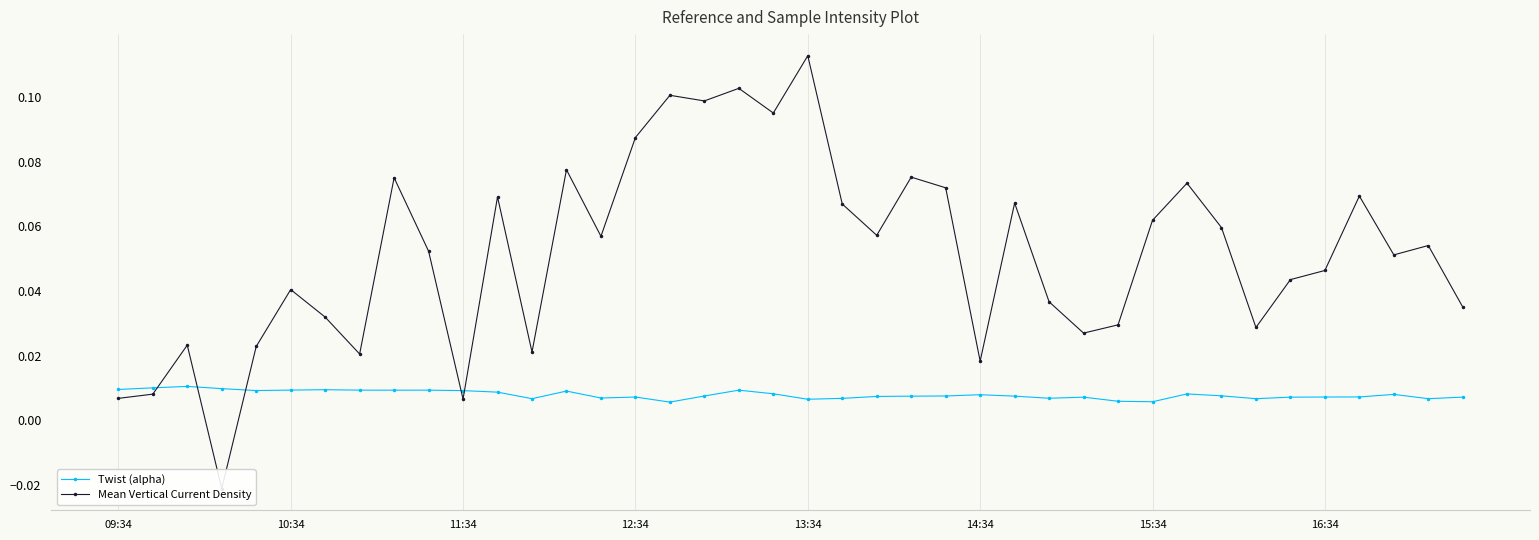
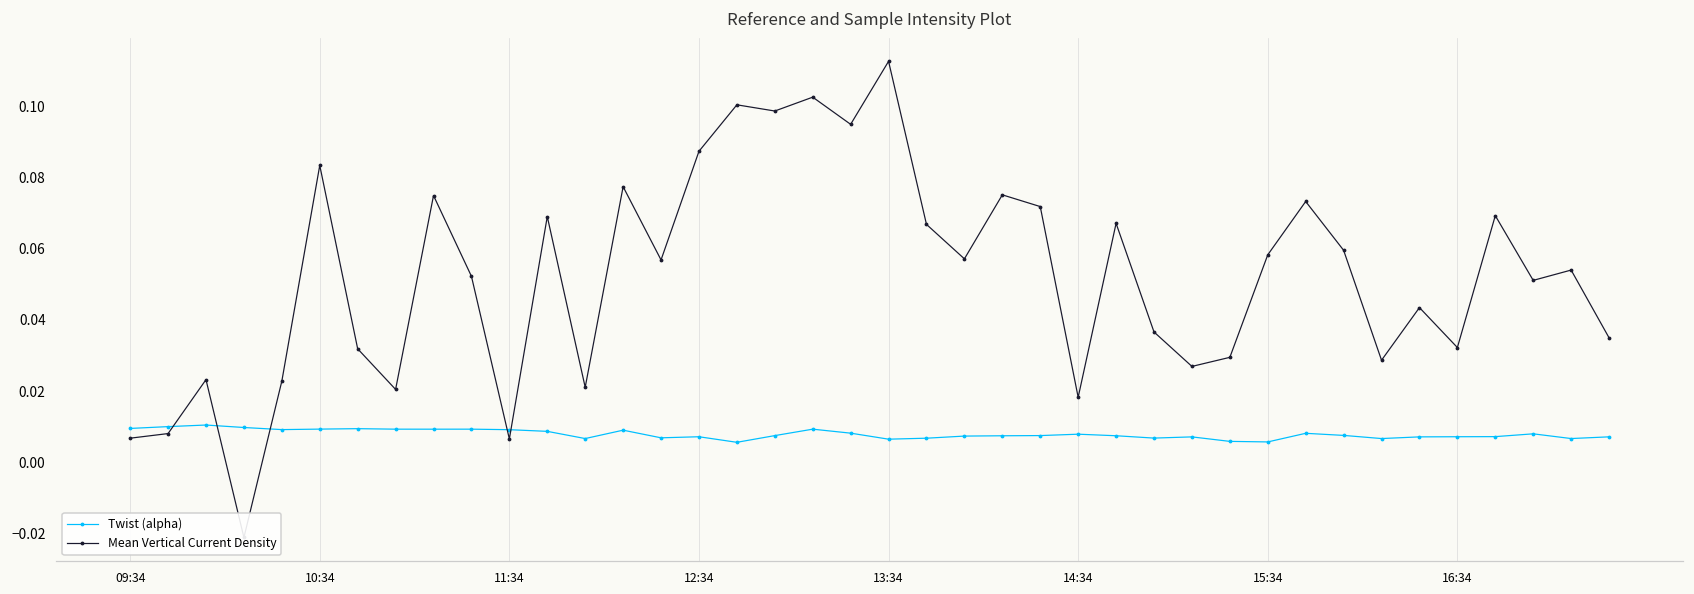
Mean Vertical Current Density, 10:34: 0.040 -> 0.083
Mean Vertical Current Density, 15:34: 0.062 -> 0.058
Mean Vertical Current Density, 16:34: 0.046 -> 0.032
